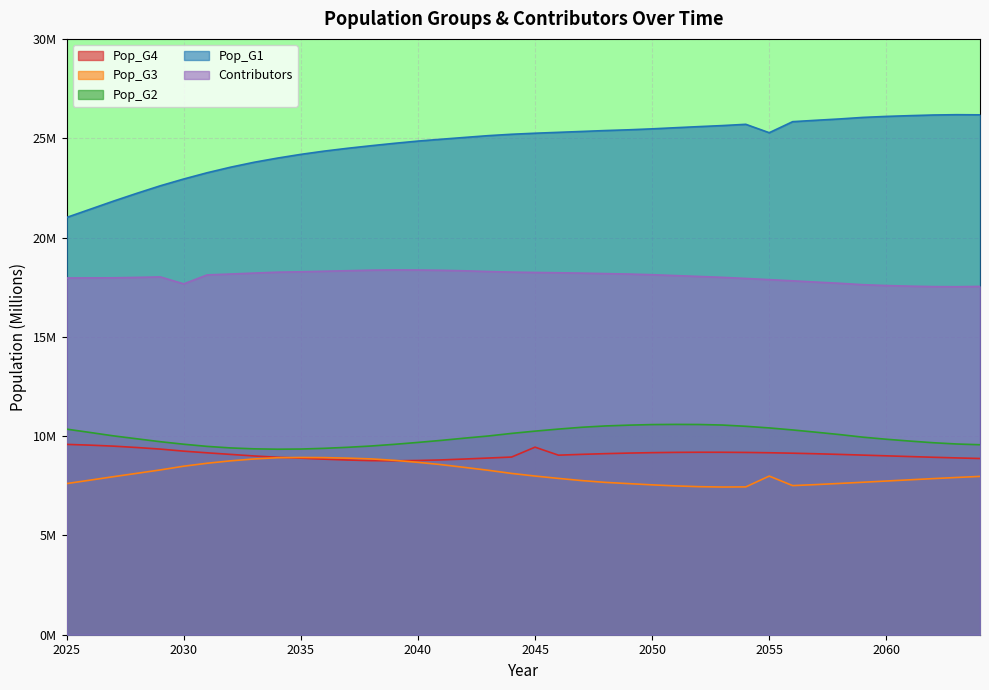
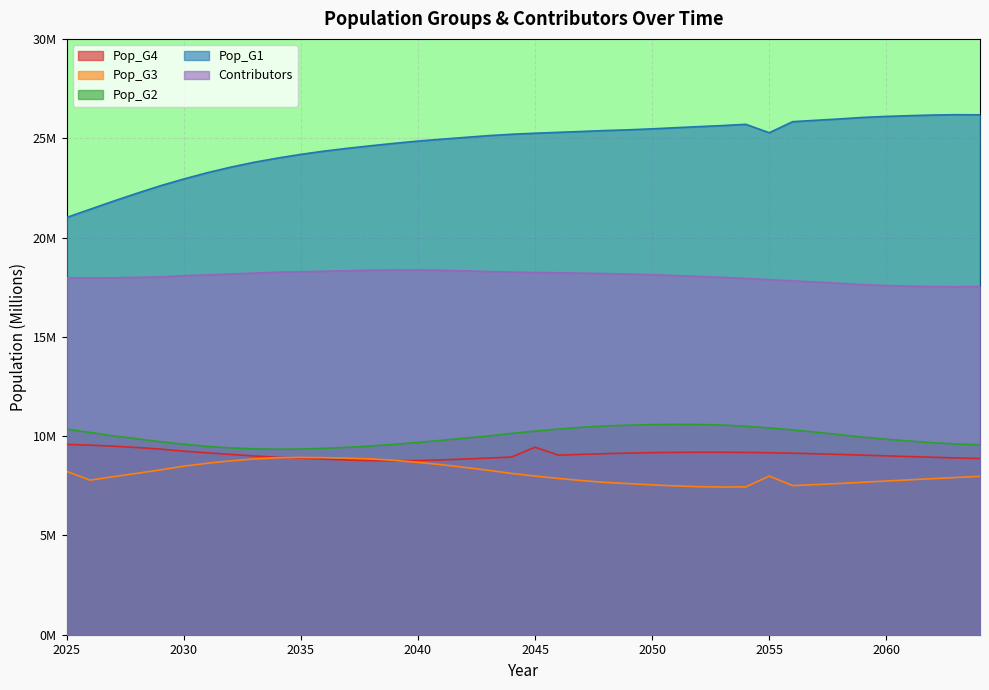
Pop_G3, 2025: 7600000 -> 8200000
Contributors, 2030: 17700000 -> 18100000
